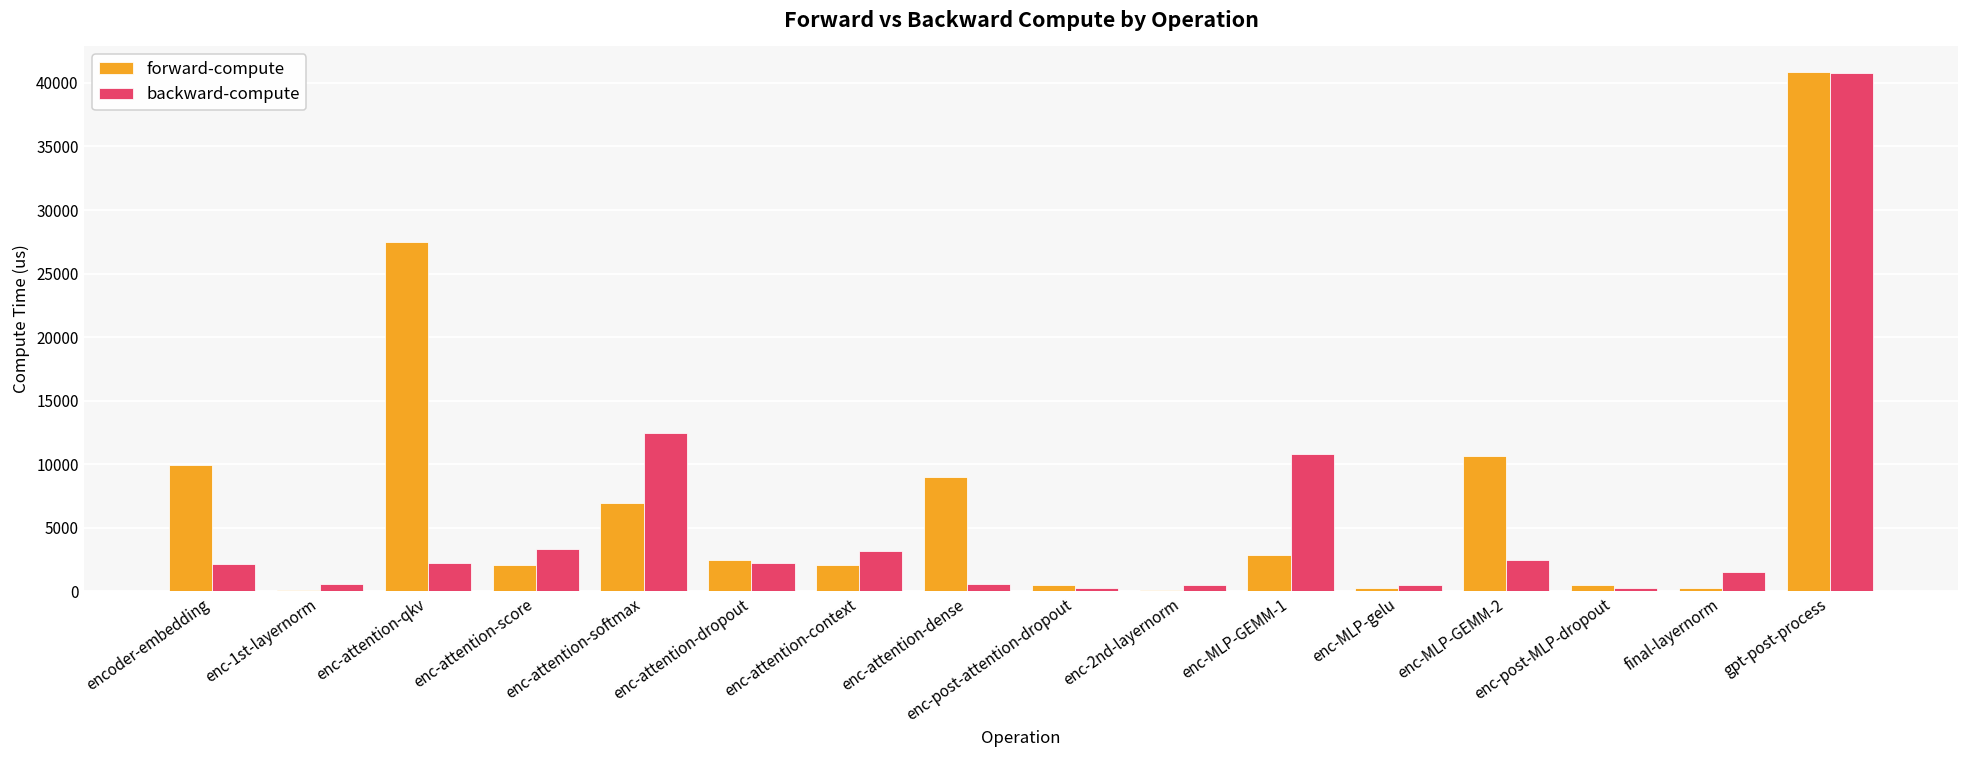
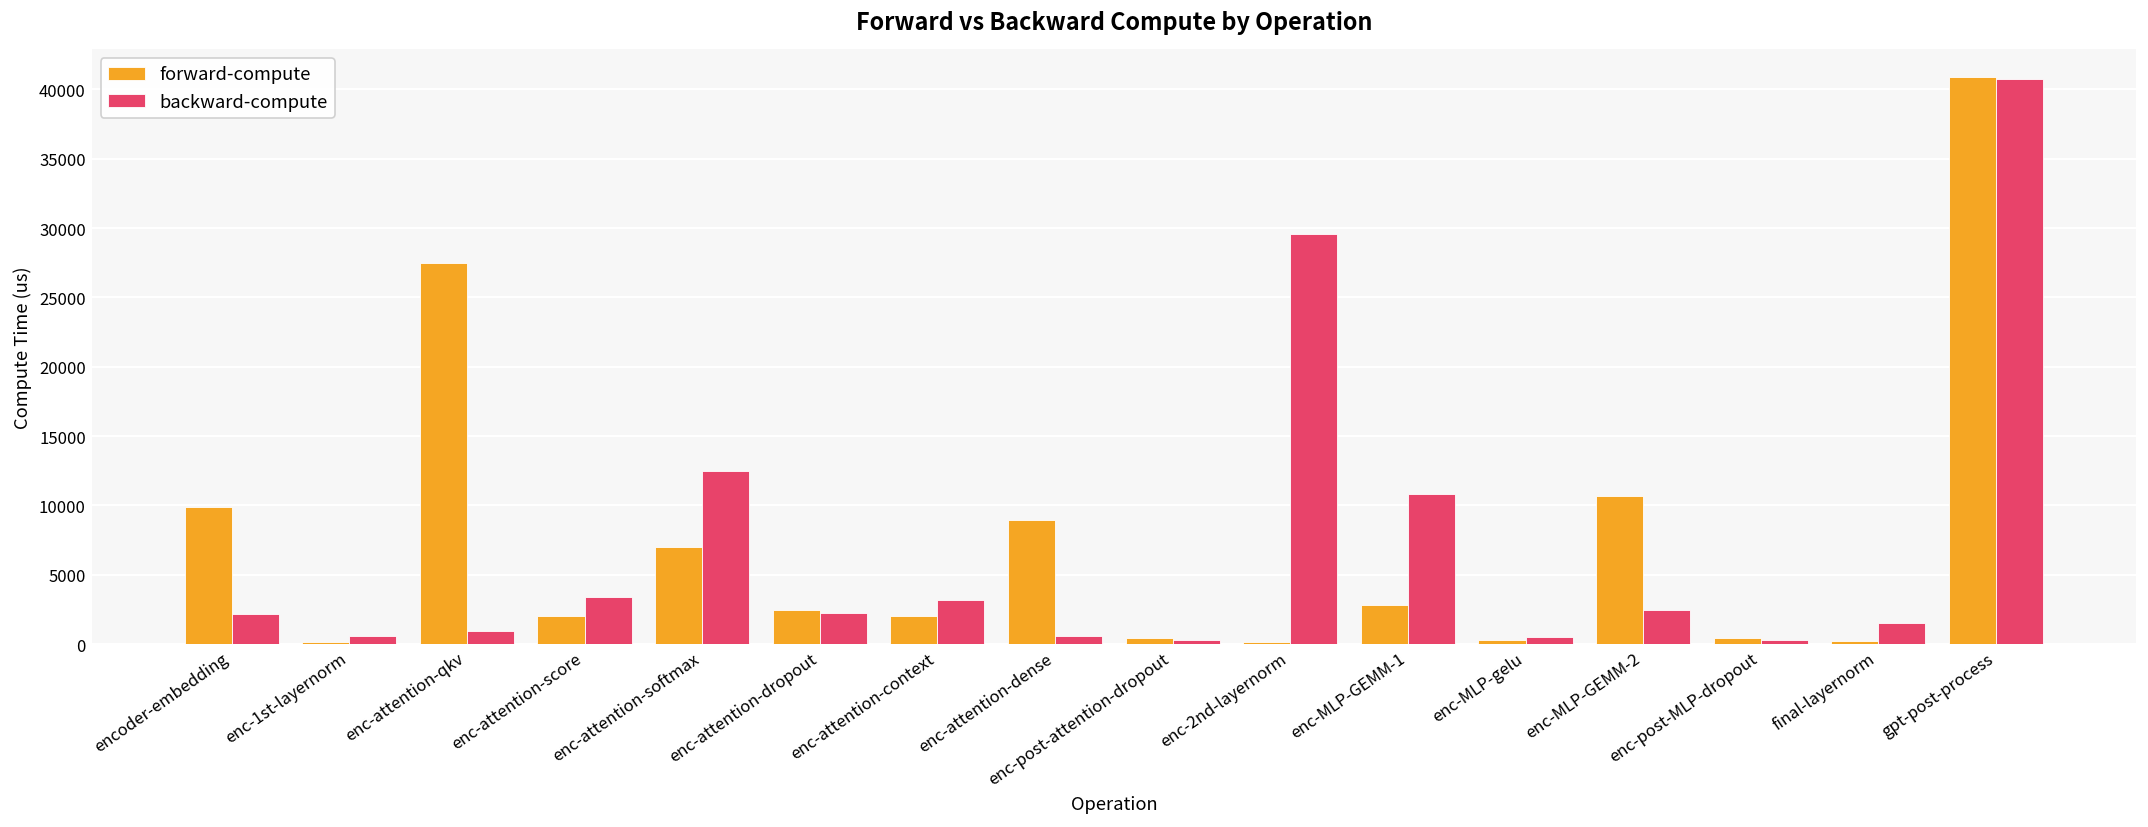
backward-compute, enc-attention-qkv: 2300 -> 1000
backward-compute, enc-2nd-layernorm: 500 -> 29600
